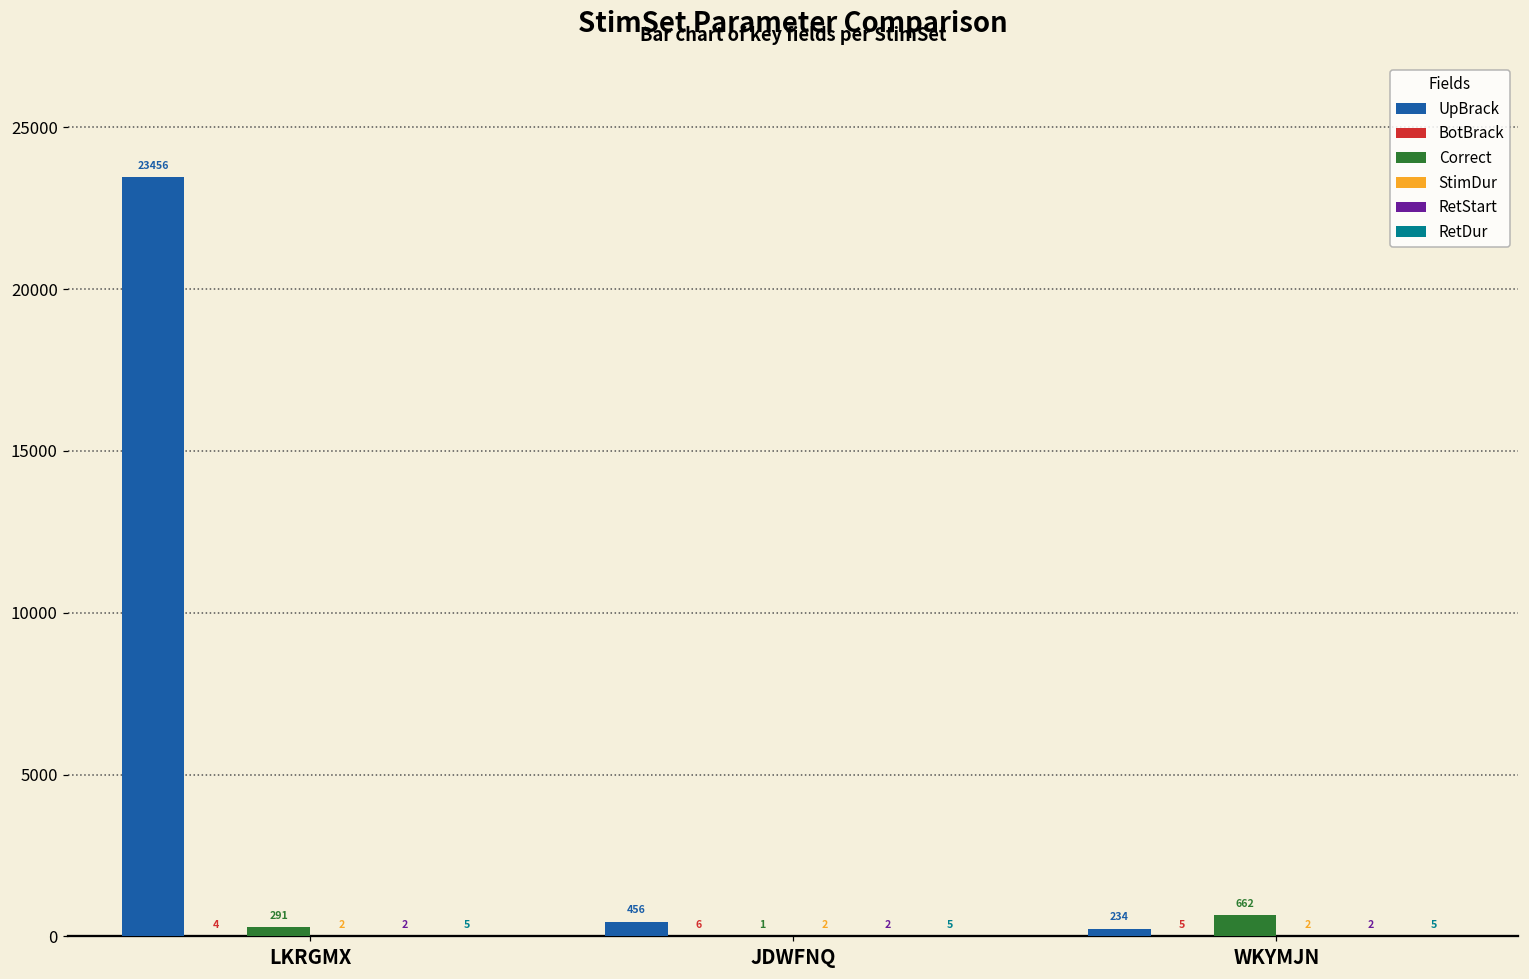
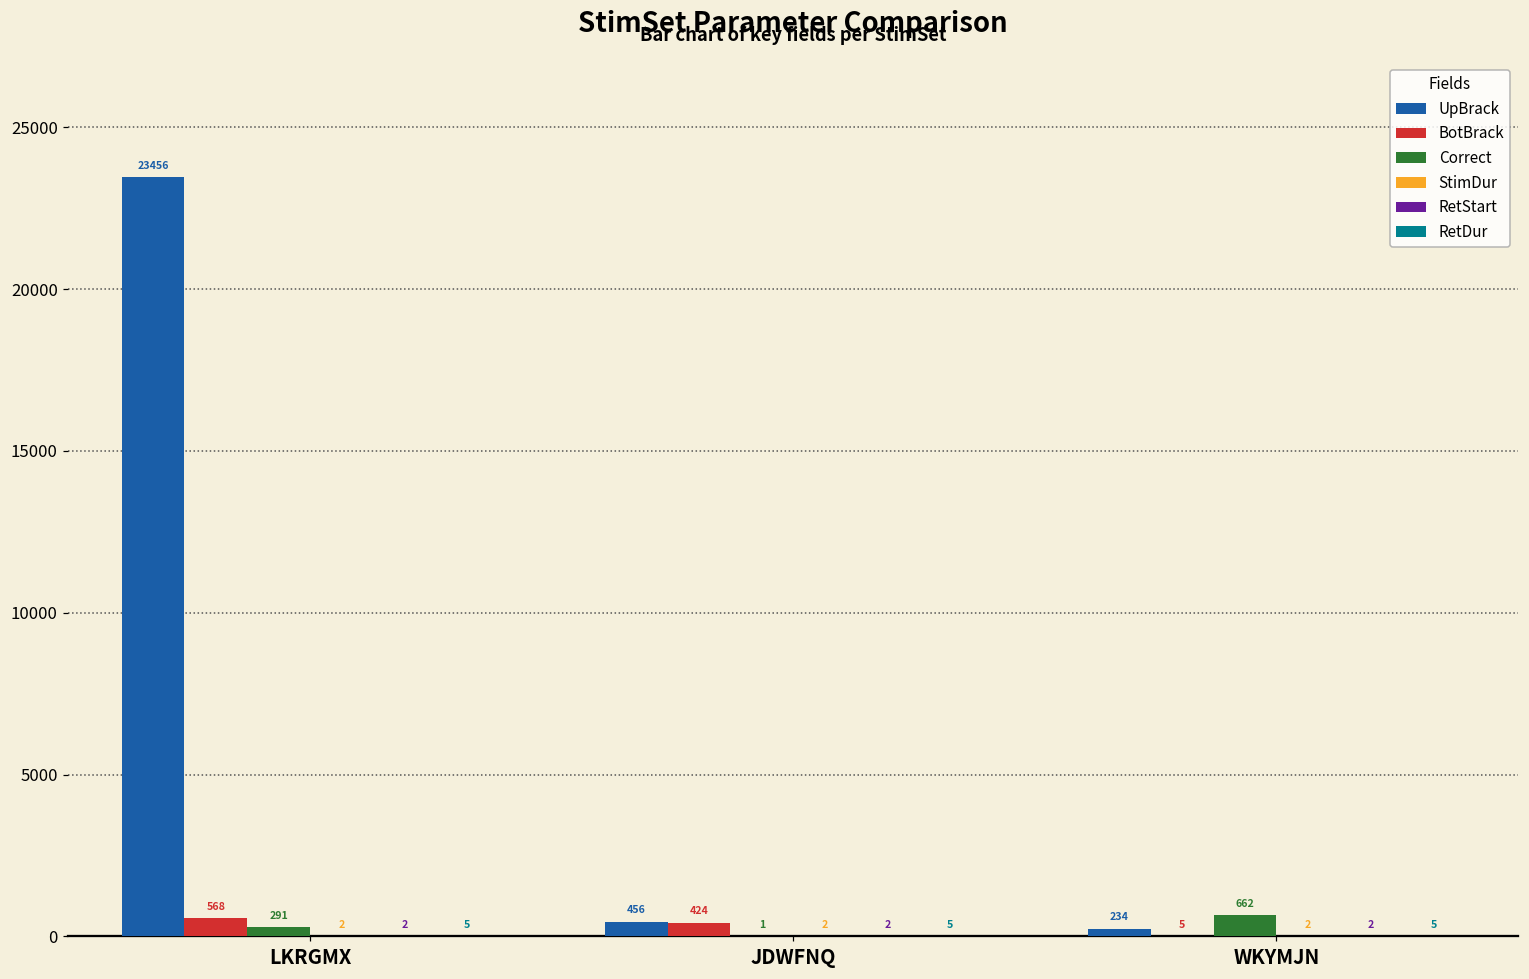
BotBrack, LKRGMX: 4 -> 568
BotBrack, JDWFNQ: 6 -> 424
